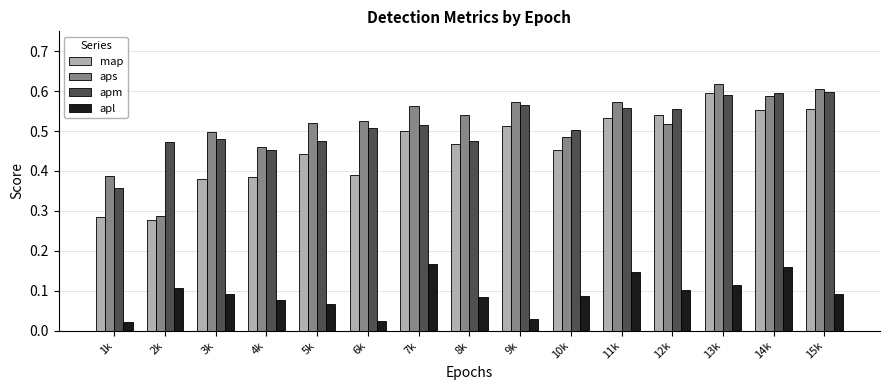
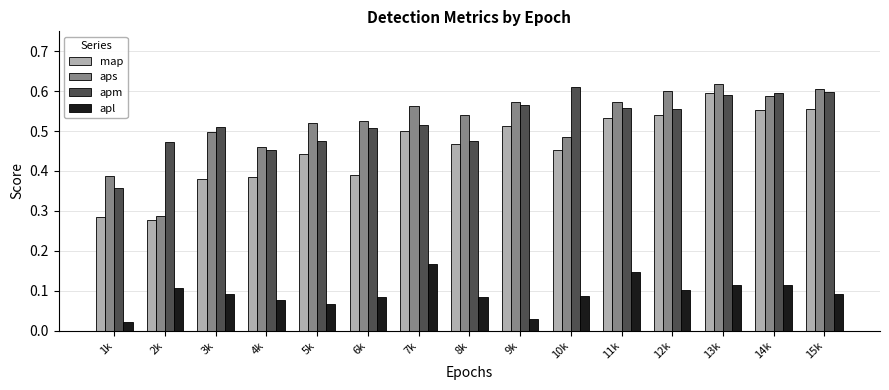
apm, 3k: 0.48 -> 0.51
apl, 6k: 0.02 -> 0.08
apm, 10k: 0.50 -> 0.61
aps, 12k: 0.52 -> 0.60
apl, 14k: 0.16 -> 0.11
